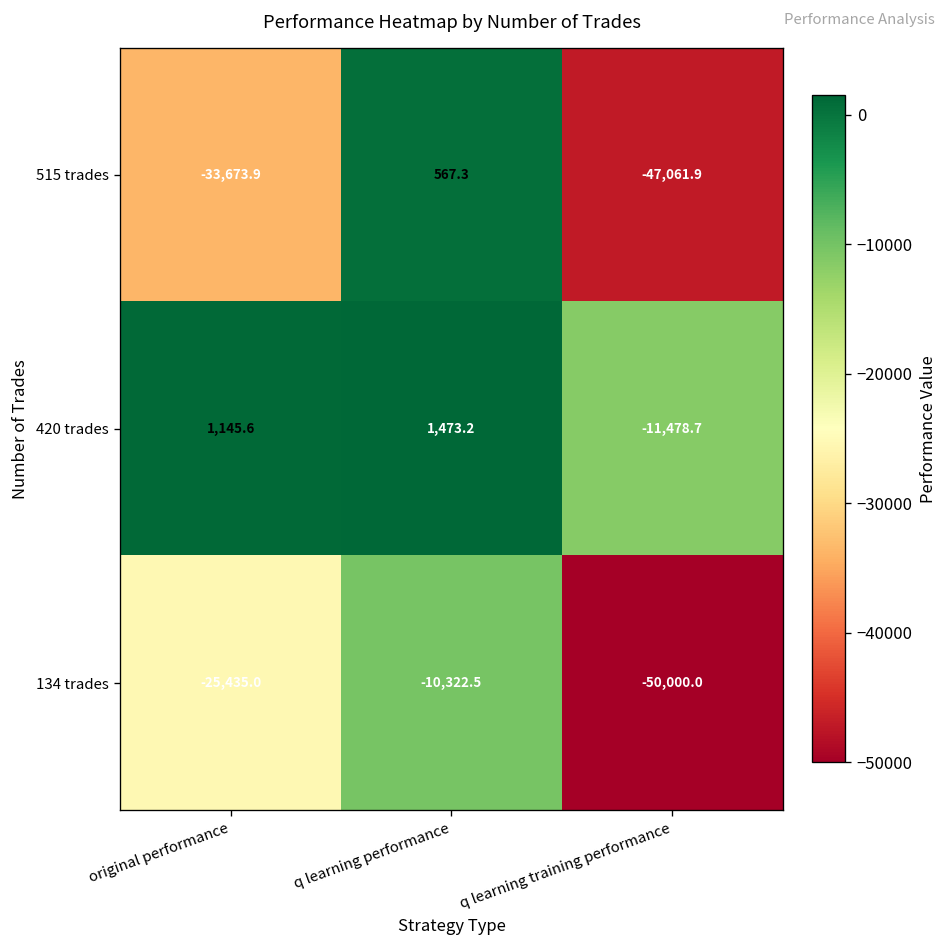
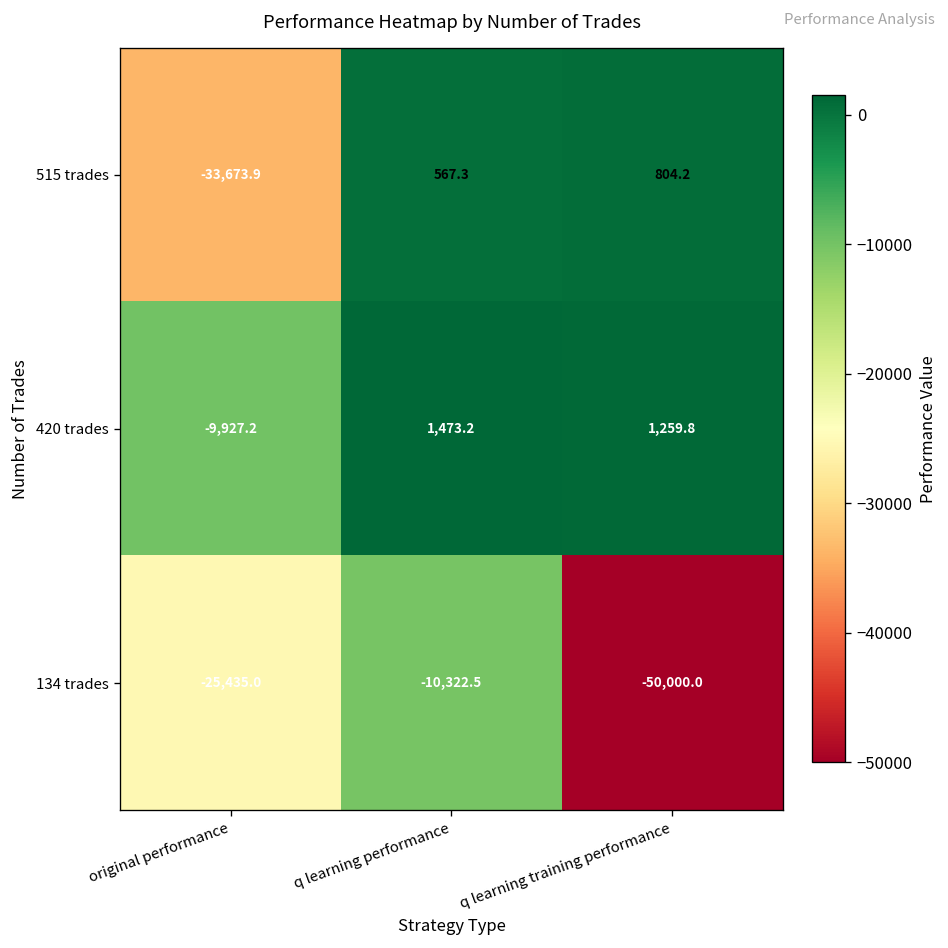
515 trades, q learning training performance: -47,061.9 -> 804.2
420 trades, original performance: 1,145.6 -> -9,927.2
420 trades, q learning training performance: -11,478.7 -> 1,259.8
